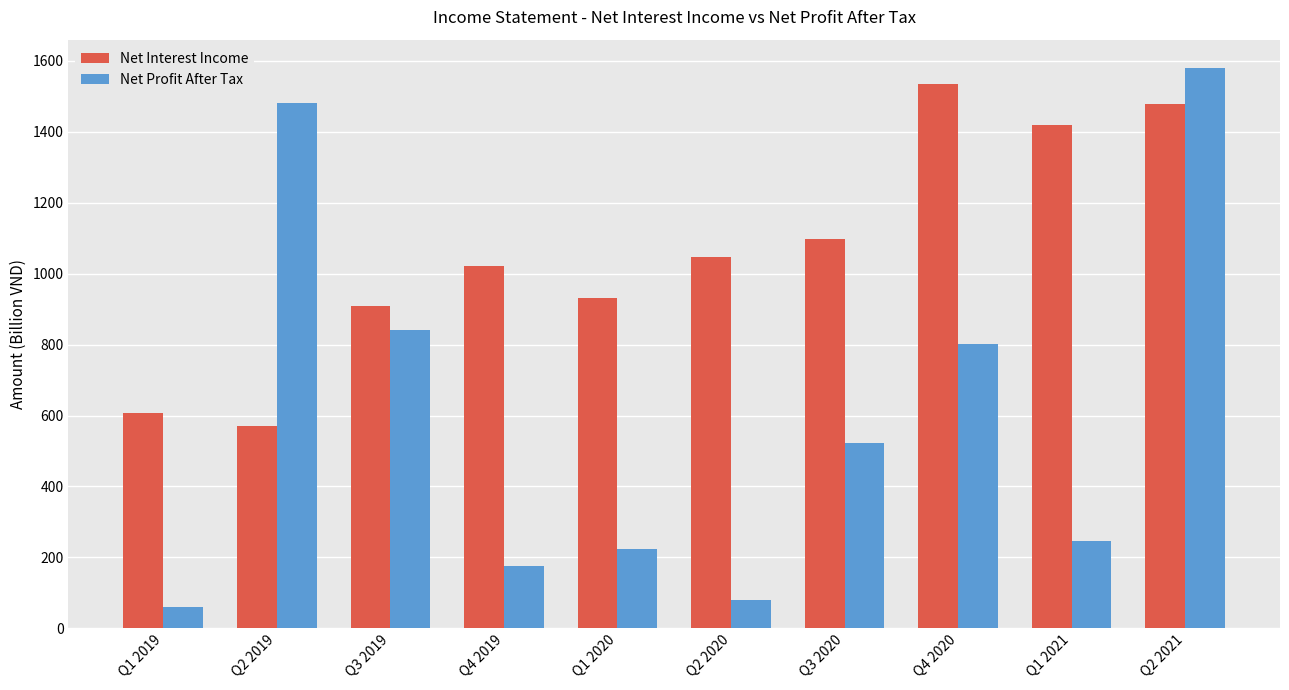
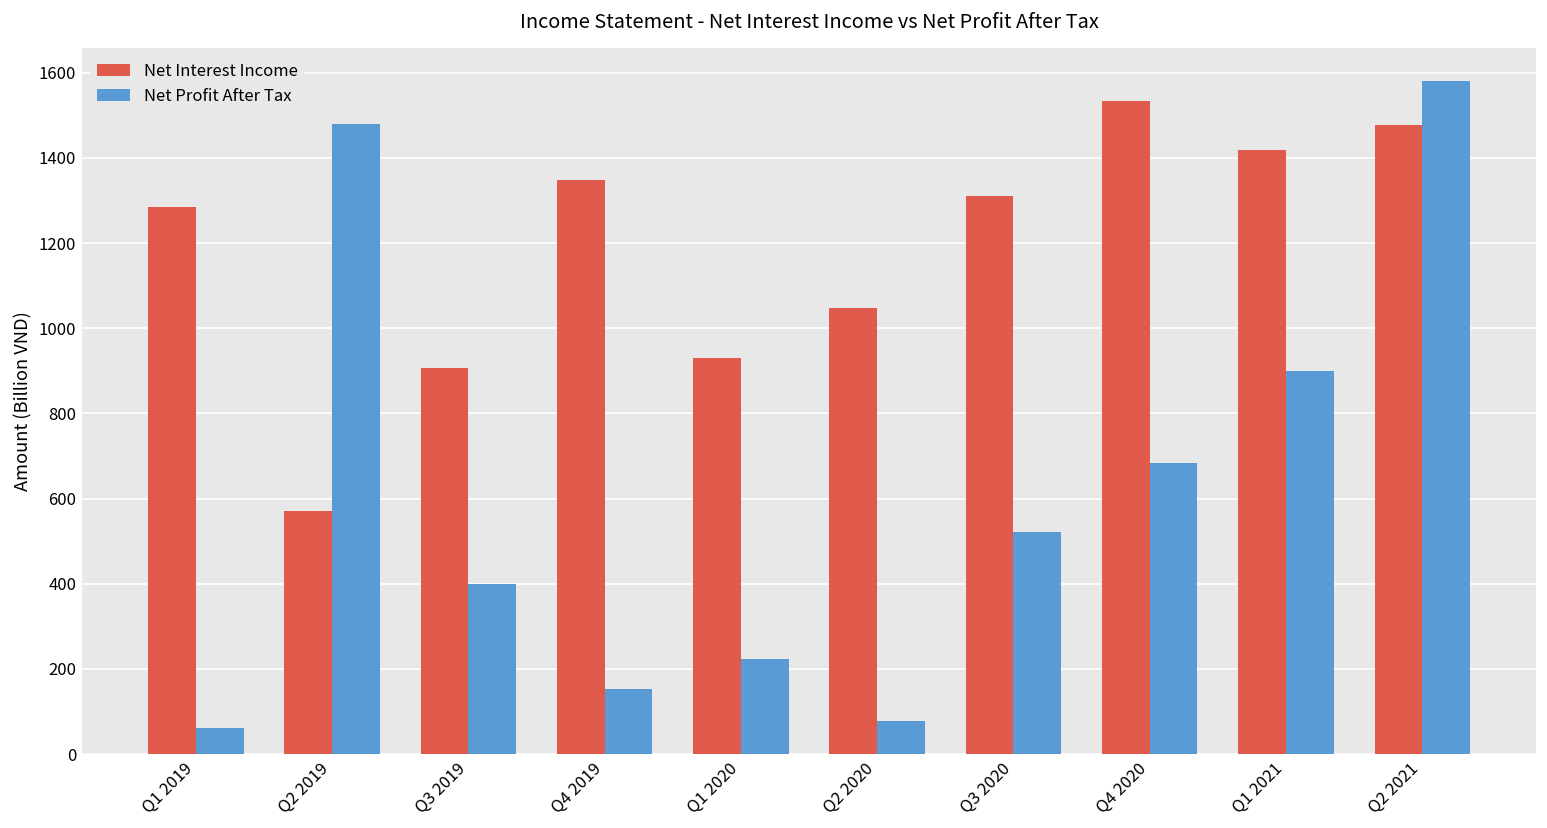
Net Interest Income, Q1 2019: 610 -> 1290
Net Profit After Tax, Q3 2019: 840 -> 400
Net Interest Income, Q4 2019: 1020 -> 1350
Net Profit After Tax, Q4 2019: 180 -> 150
Net Interest Income, Q3 2020: 1100 -> 1310
Net Profit After Tax, Q4 2020: 800 -> 680
Net Profit After Tax, Q1 2021: 250 -> 900
